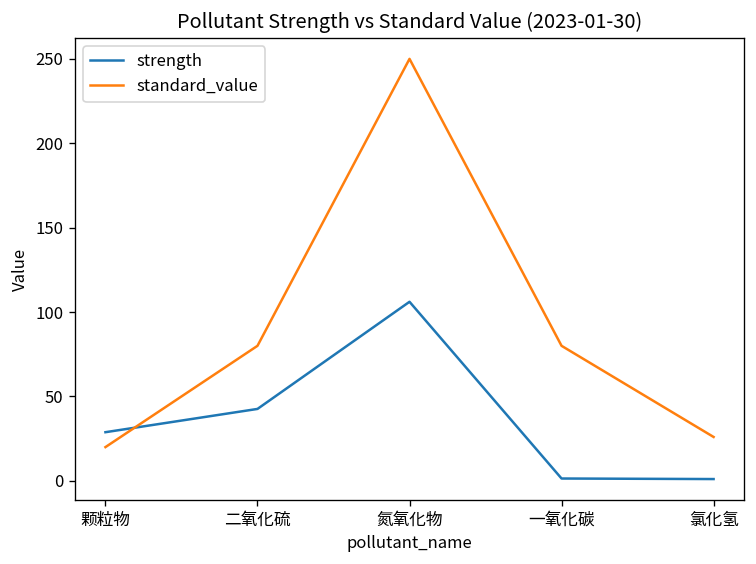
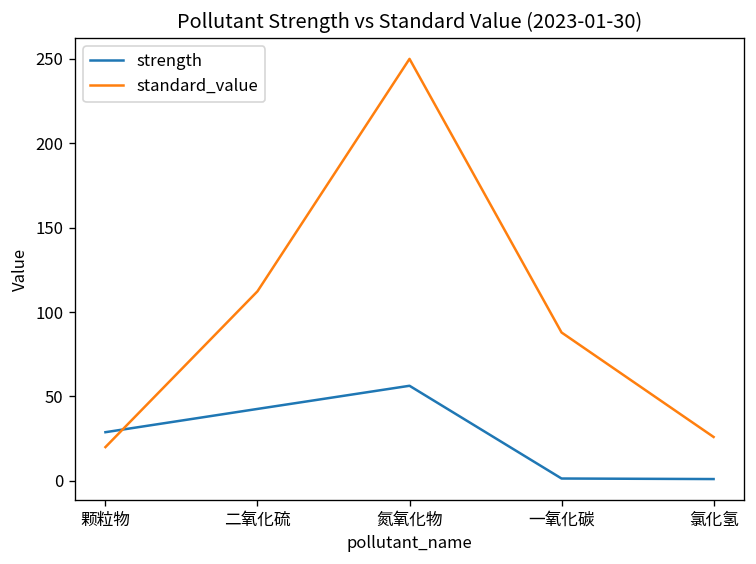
standard_value, 二氧化硫: 80 -> 112
strength, 氮氧化物: 106 -> 56
standard_value, 一氧化碳: 80 -> 88
